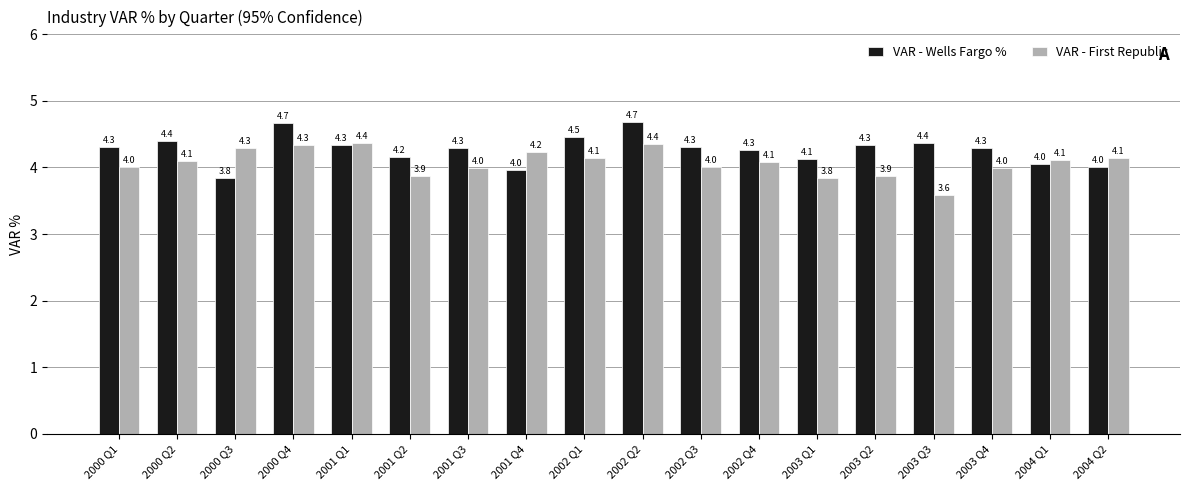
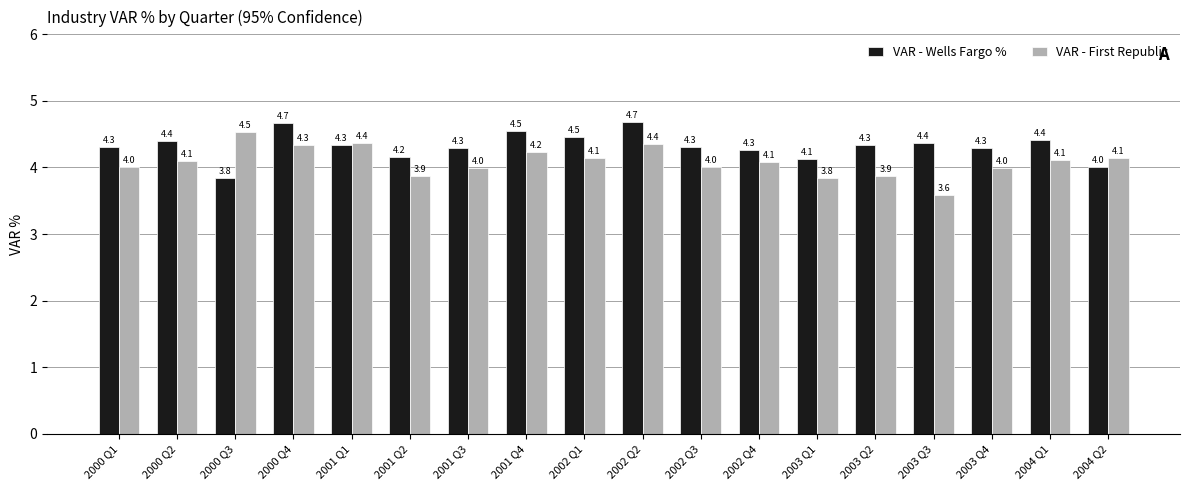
VAR - First Republic, 2000 Q3: 4.3 -> 4.5
VAR - Wells Fargo %, 2001 Q4: 4.0 -> 4.5
VAR - Wells Fargo %, 2004 Q1: 4.0 -> 4.4
